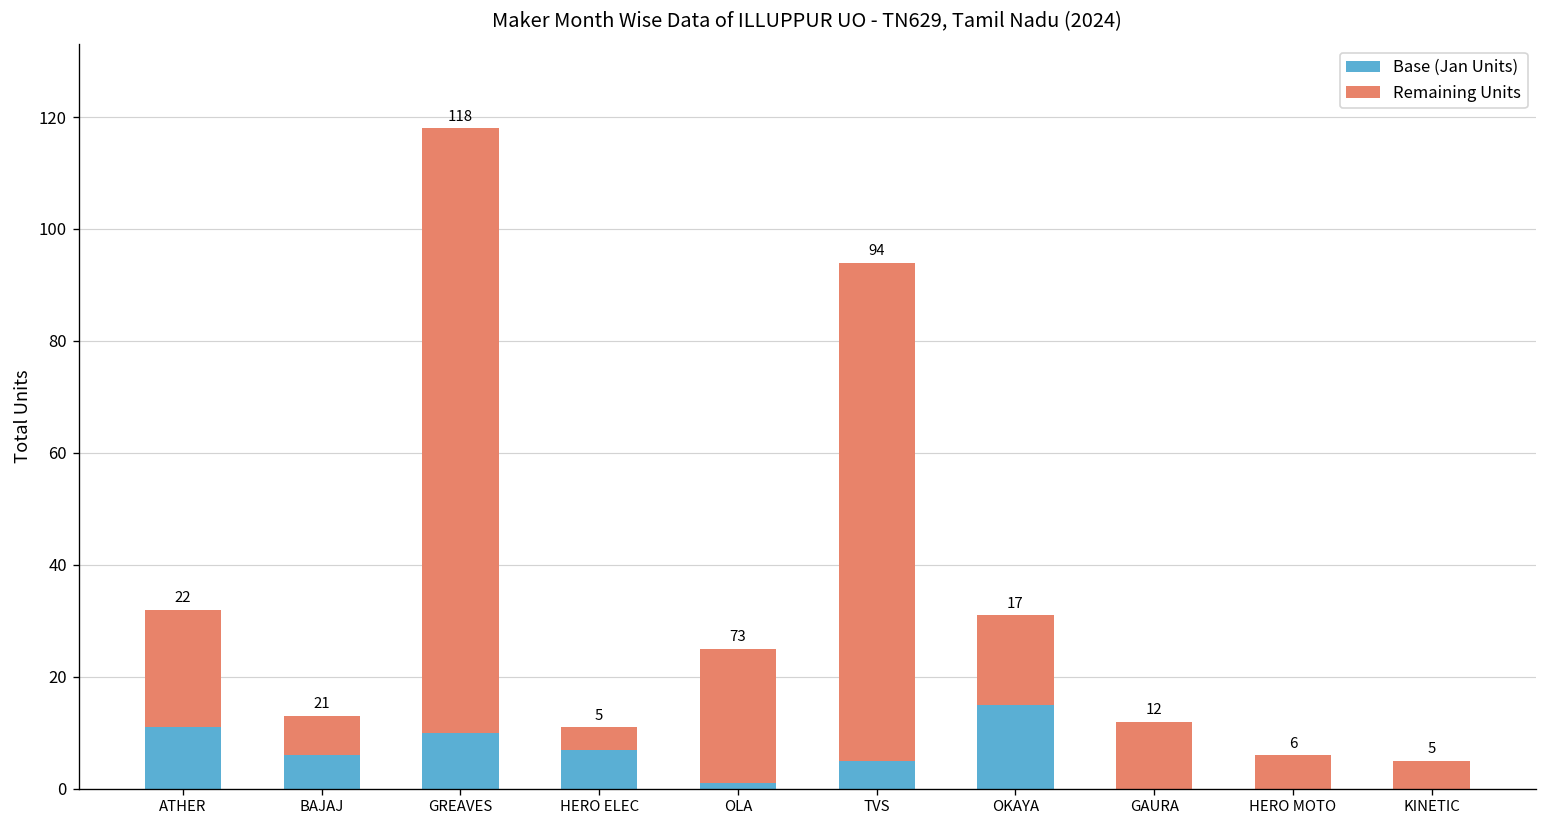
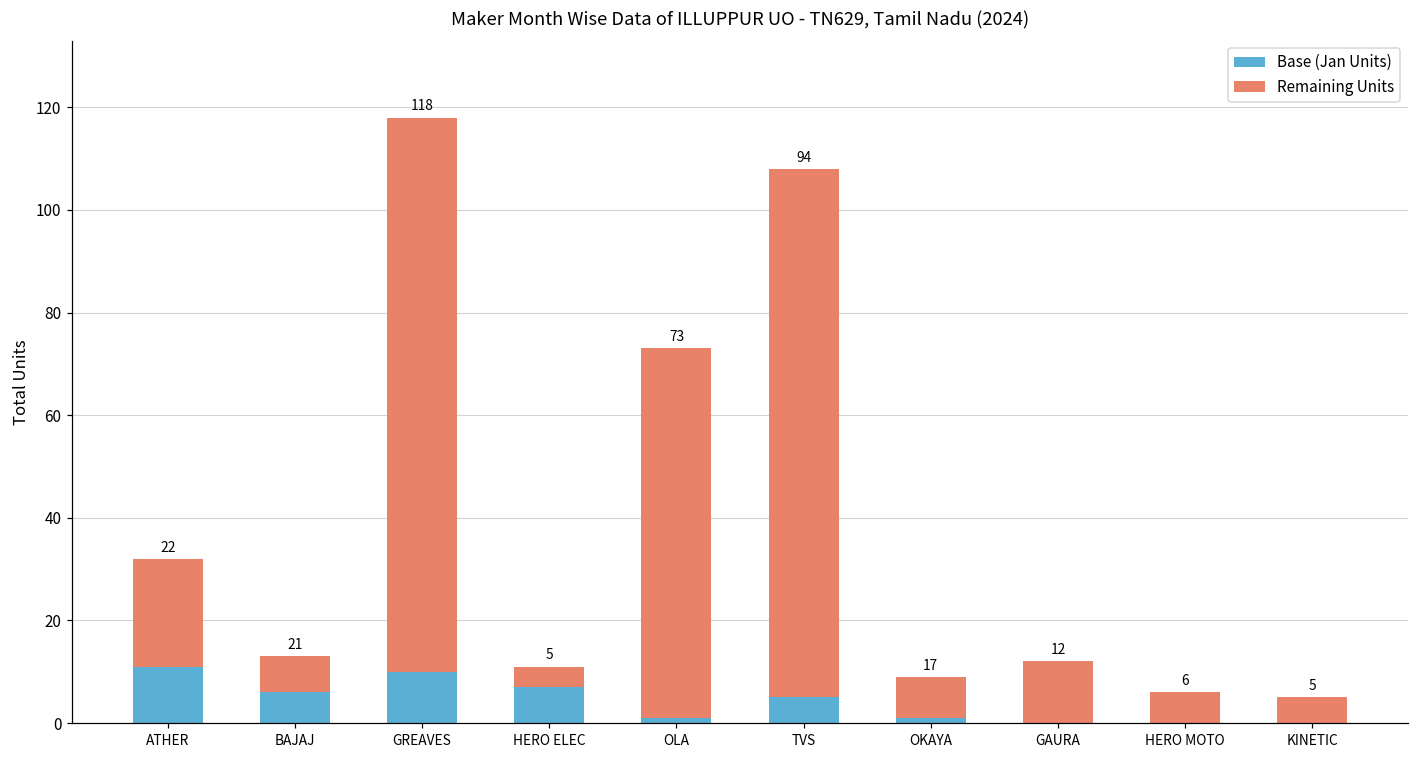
Remaining Units, OLA: 24 -> 72
Remaining Units, TVS: 89 -> 103
Base (Jan Units), OKAYA: 15 -> 1
Remaining Units, OKAYA: 16 -> 8
